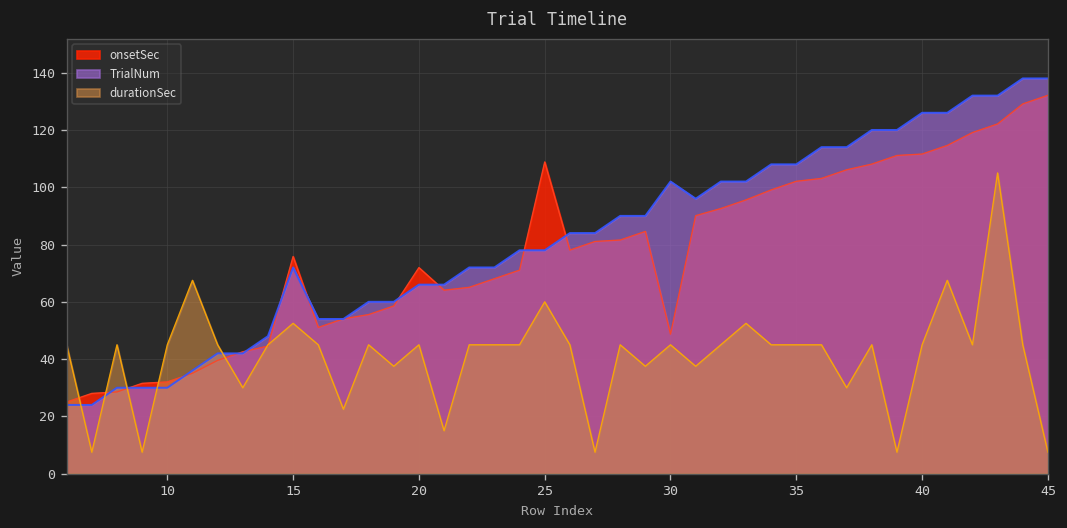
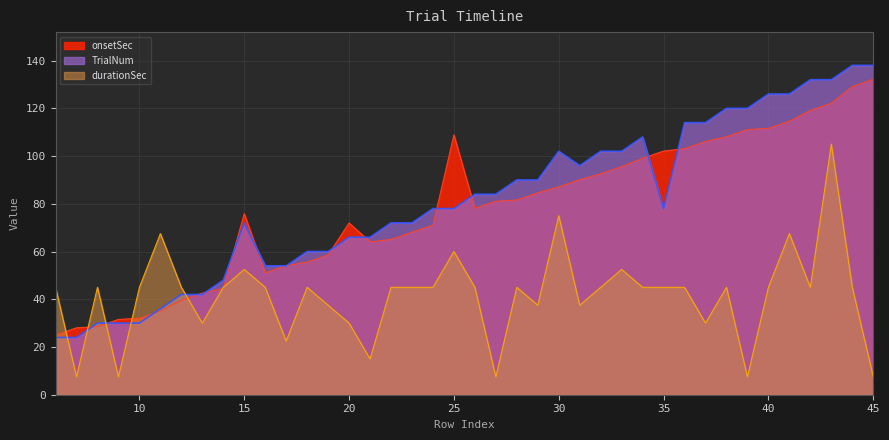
durationSec, 20: 45 -> 30
onsetSec, 30: 49 -> 87
durationSec, 30: 45 -> 75
TrialNum, 35: 108 -> 78
